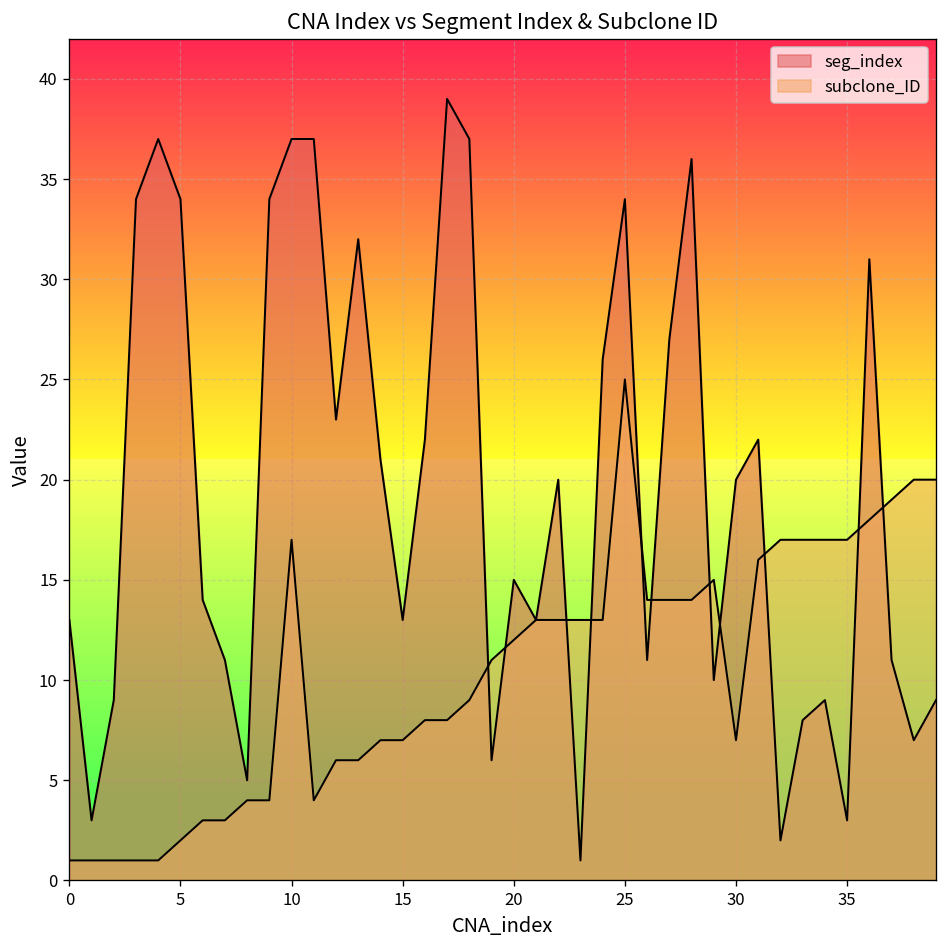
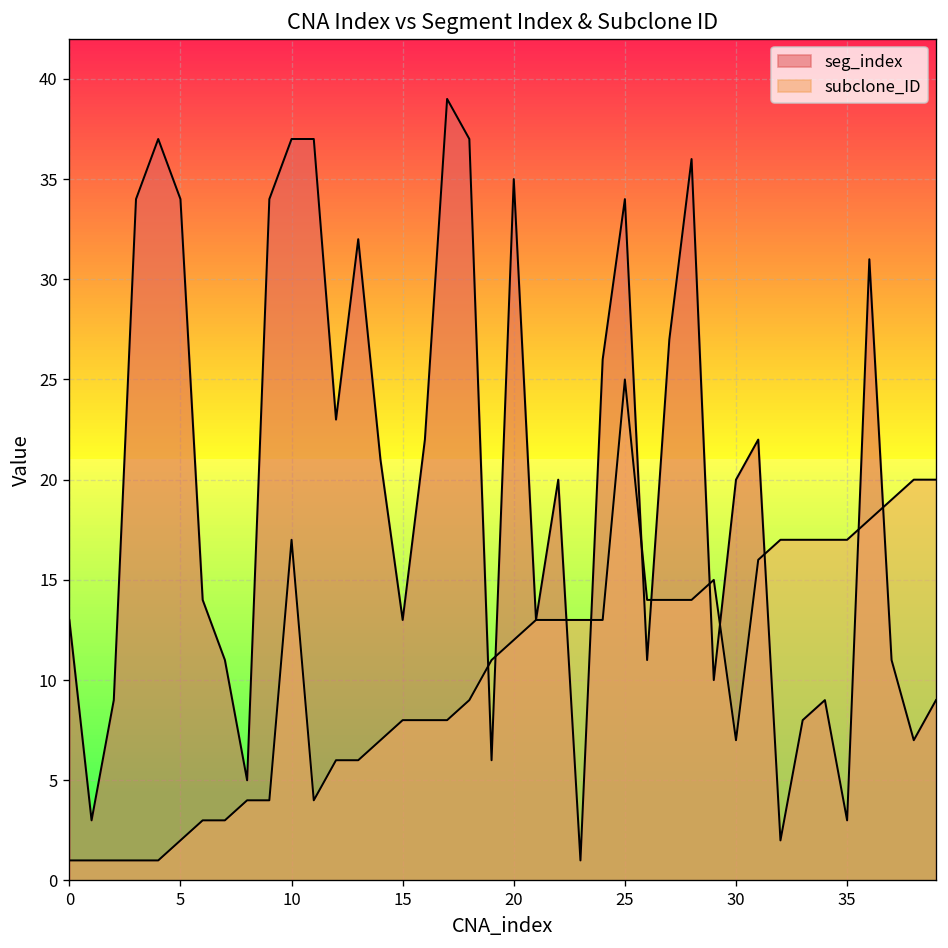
subclone_ID, 15: 7 -> 8
seg_index, 20: 15 -> 35
